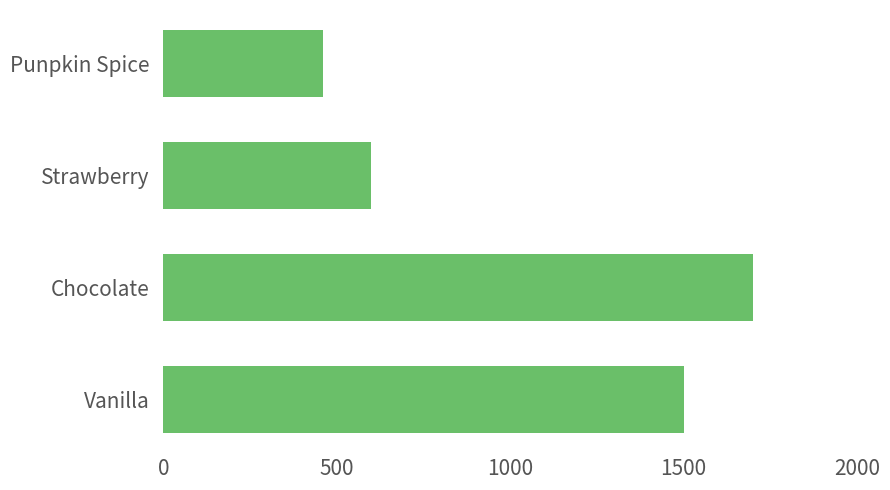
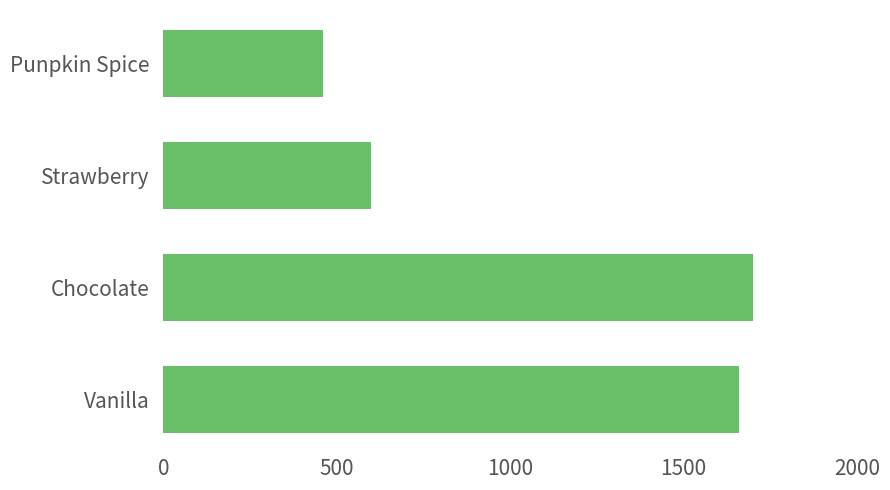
Vanilla: 1500 -> 1660
